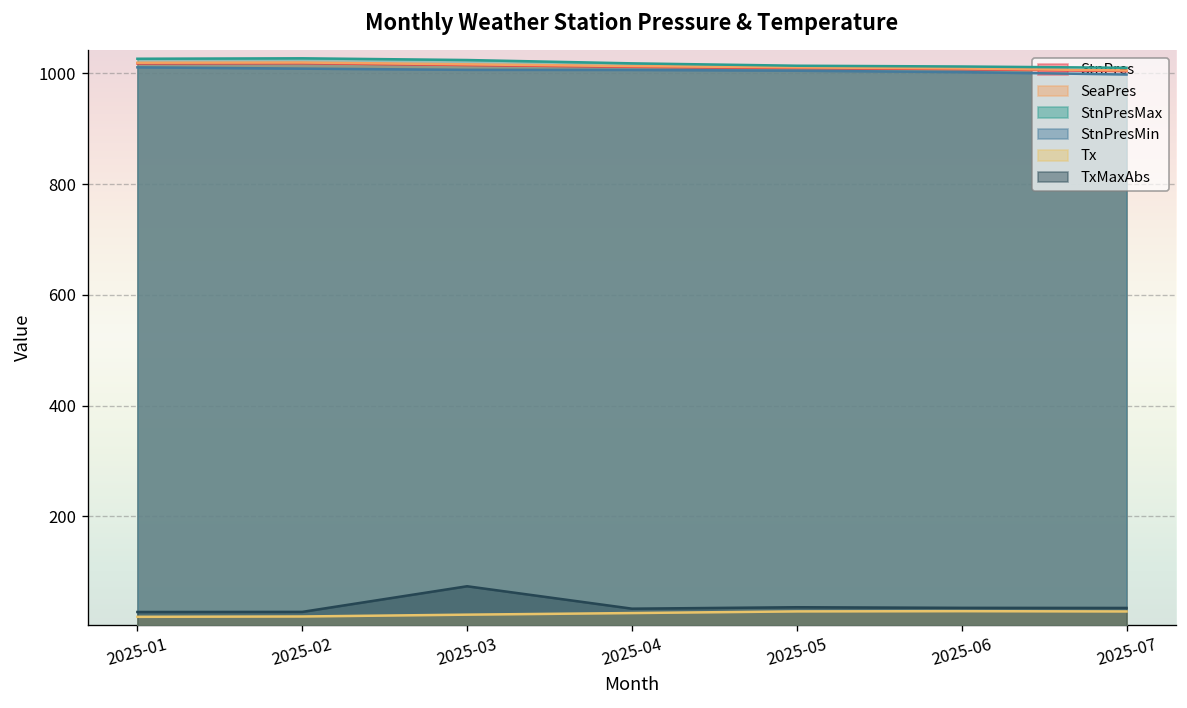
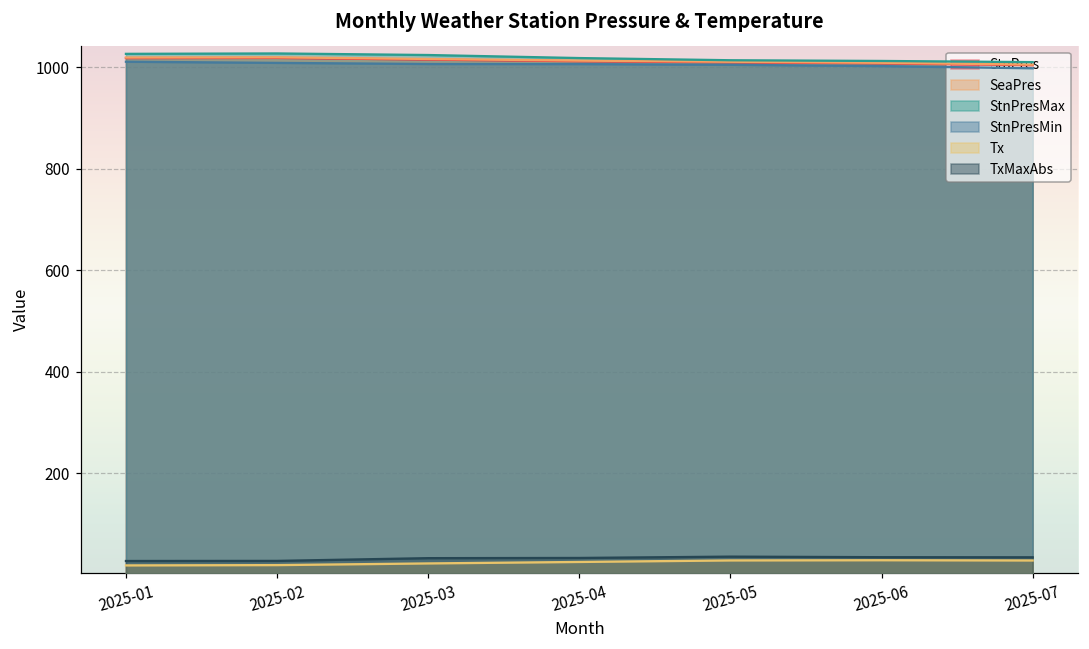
TxMaxAbs, 2025-03: 70 -> 30
